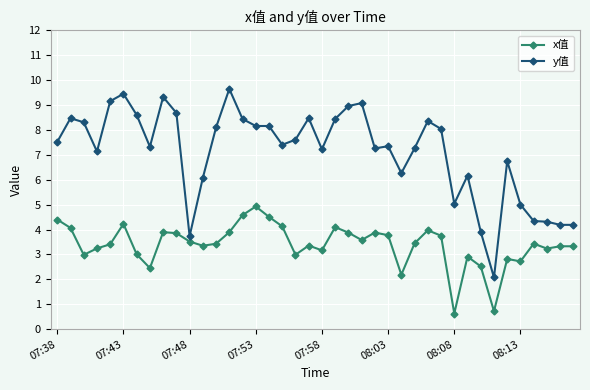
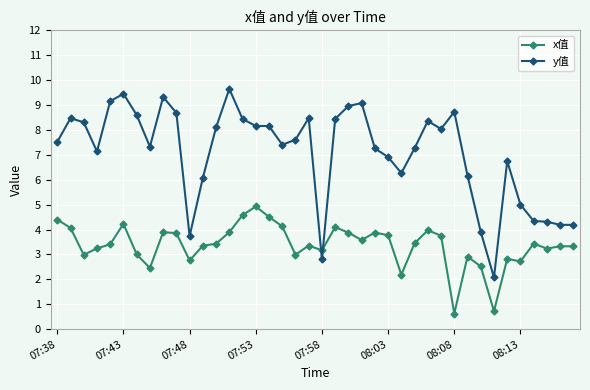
x值, 07:48: 3.5 -> 2.8
y值, 07:58: 7.2 -> 2.8
y值, 08:03: 7.3 -> 6.9
y值, 08:08: 5.0 -> 8.7
